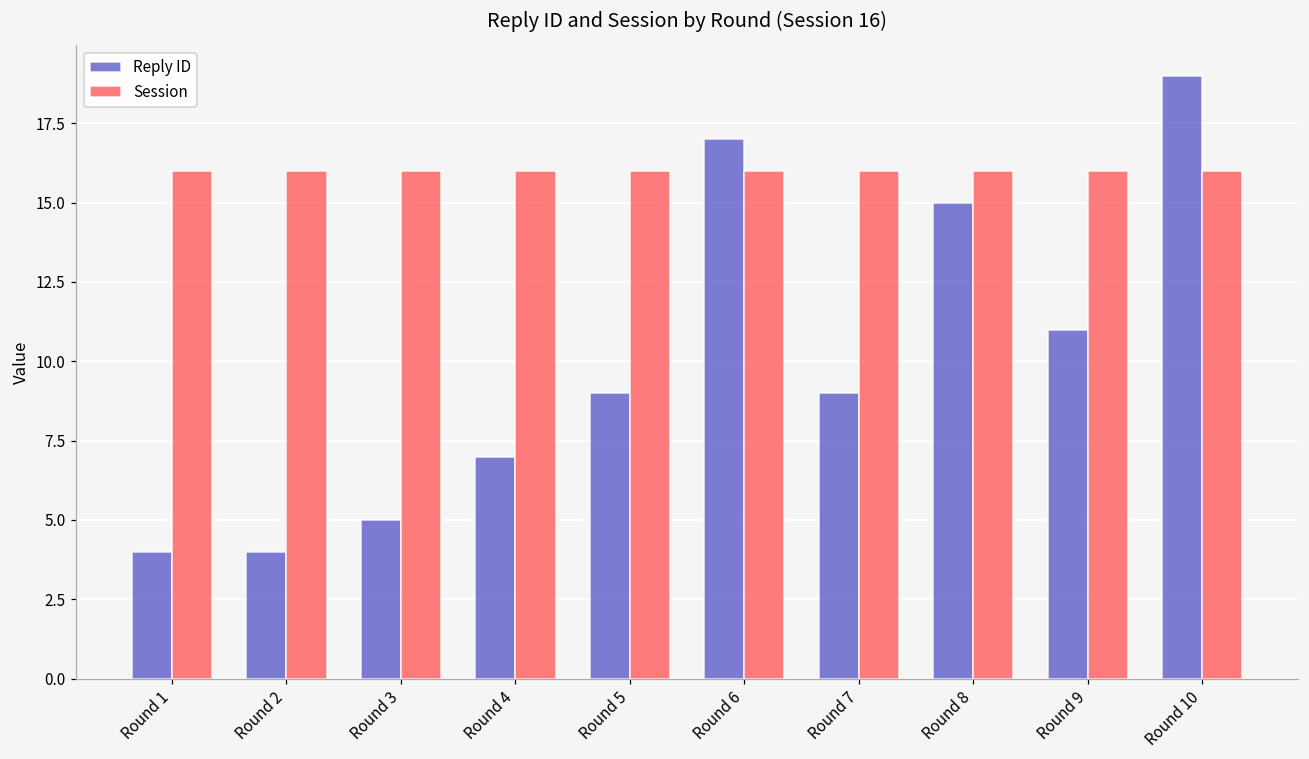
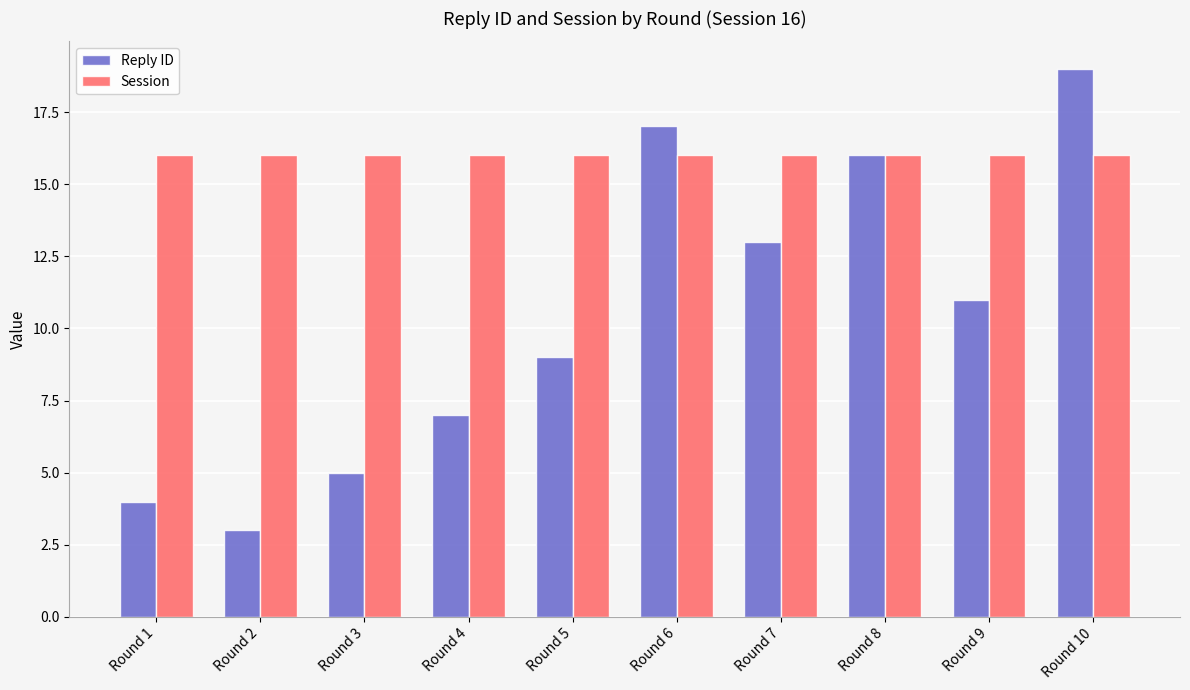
Reply ID, Round 2: 4 -> 3
Reply ID, Round 7: 9 -> 13
Reply ID, Round 8: 15 -> 16
